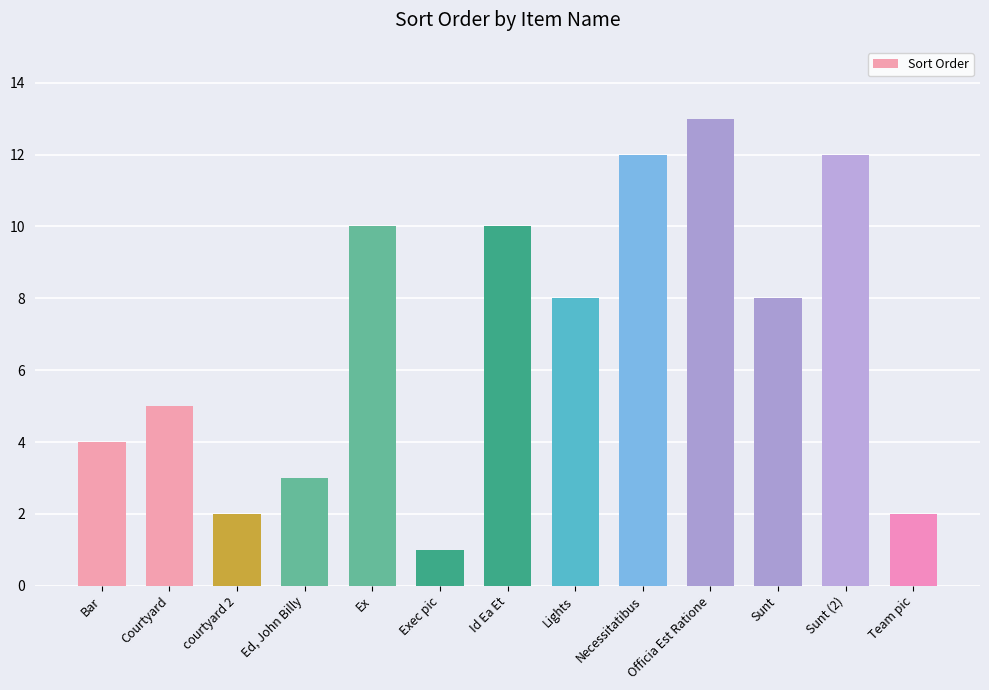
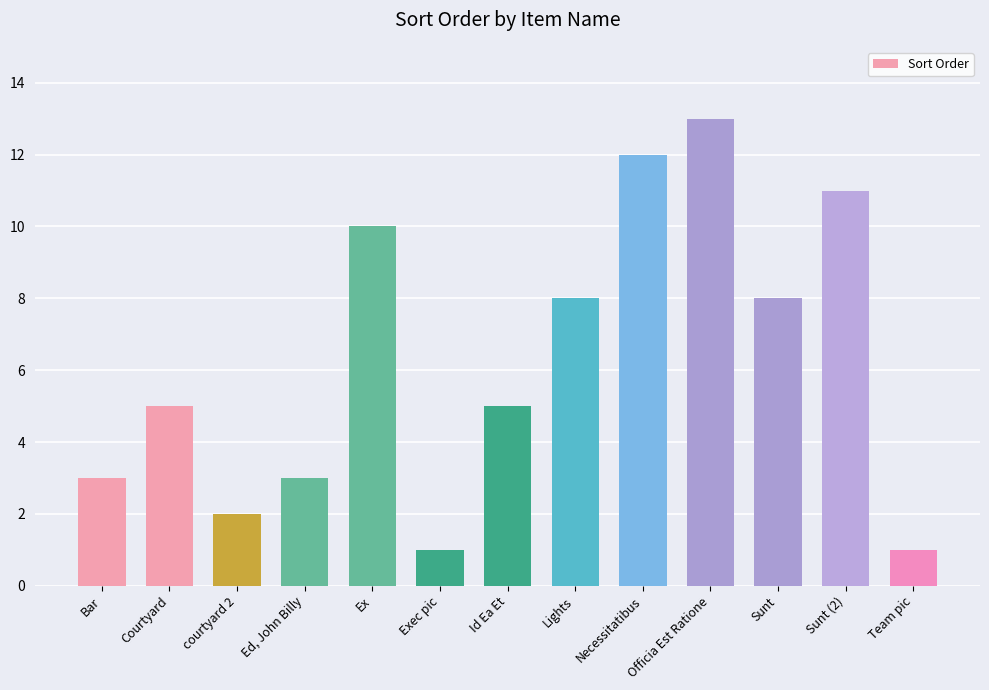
Bar: 4 -> 3
Id Ea Et: 10 -> 5
Sunt (2): 12 -> 11
Team pic: 2 -> 1
